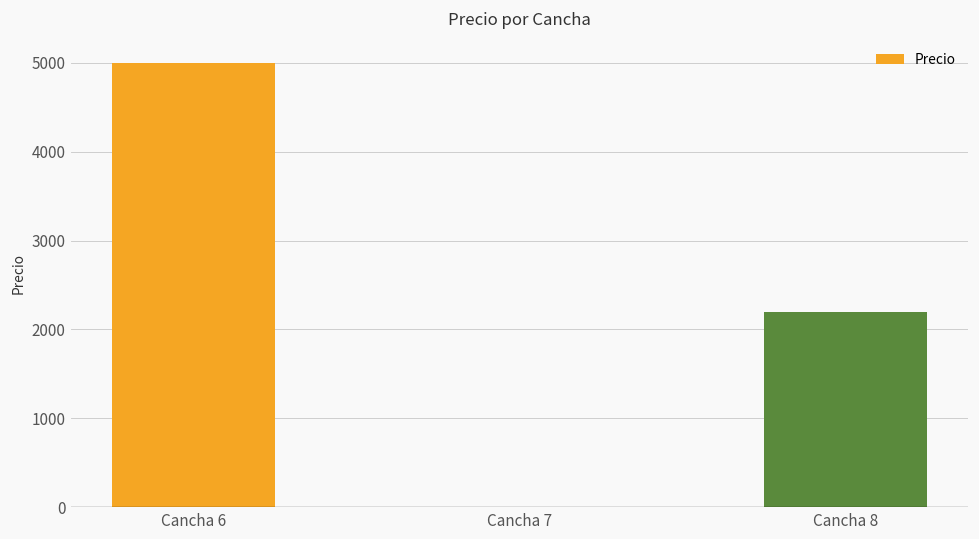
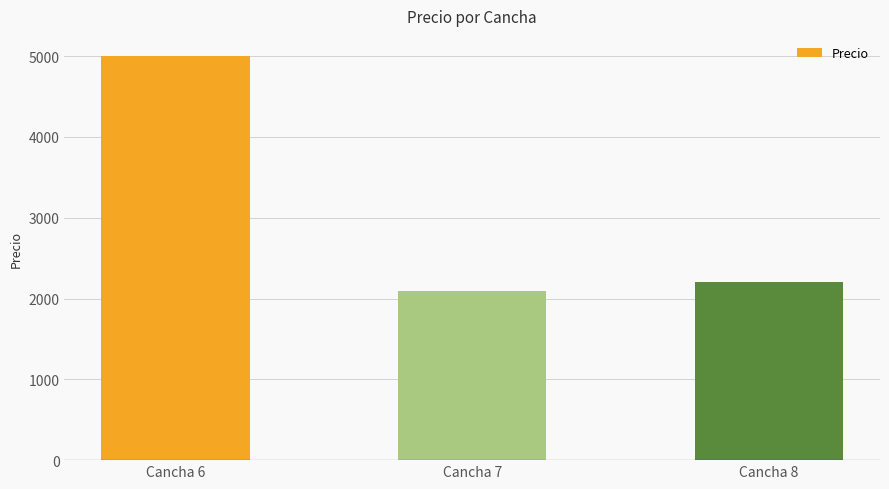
Cancha 7: 0 -> 2100
